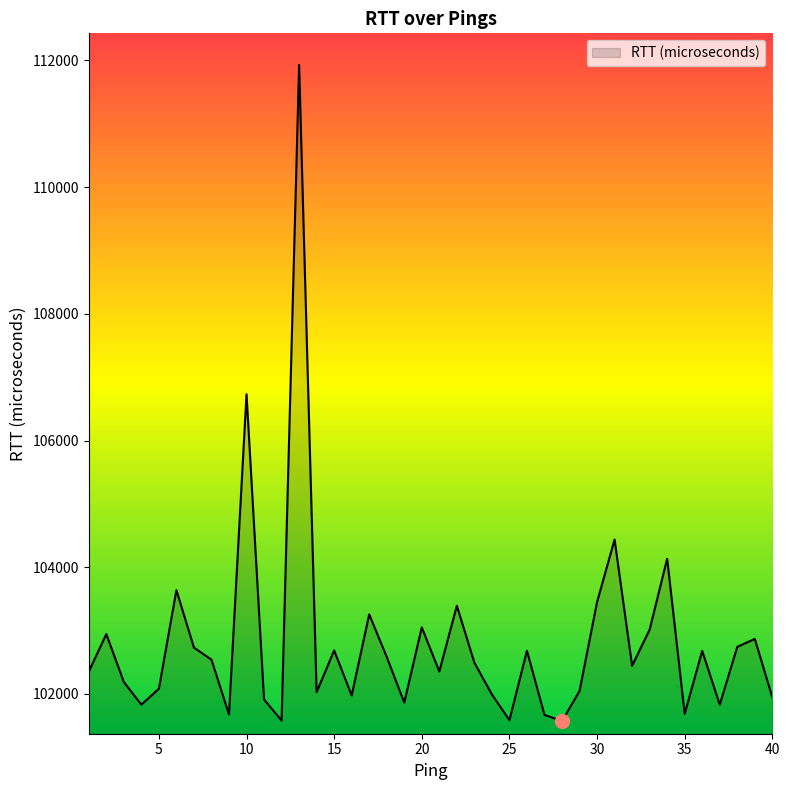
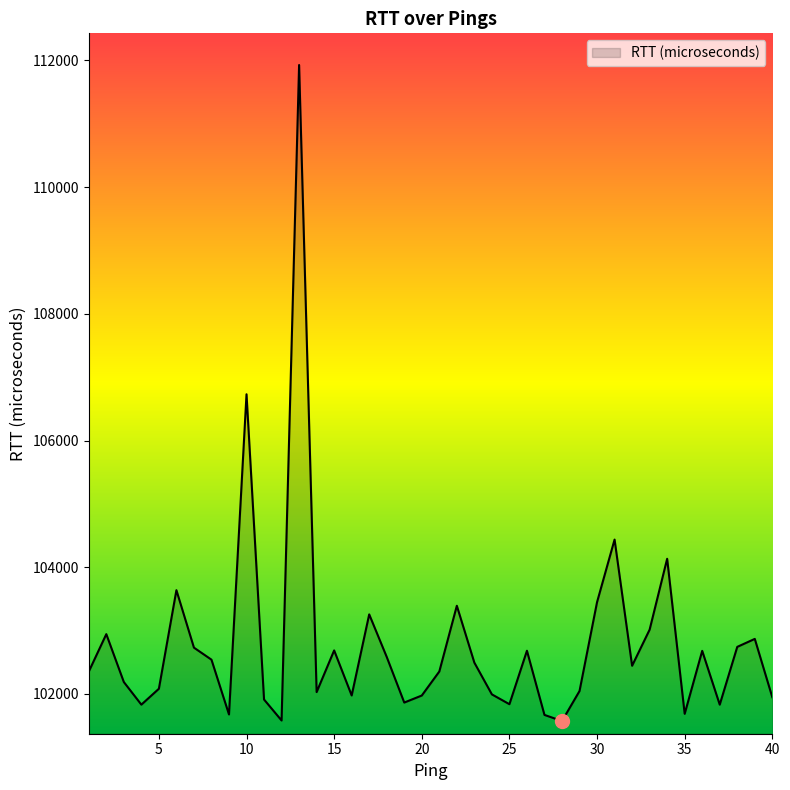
RTT (microseconds), 20: 103100 -> 102000
RTT (microseconds), 25: 101600 -> 101800
